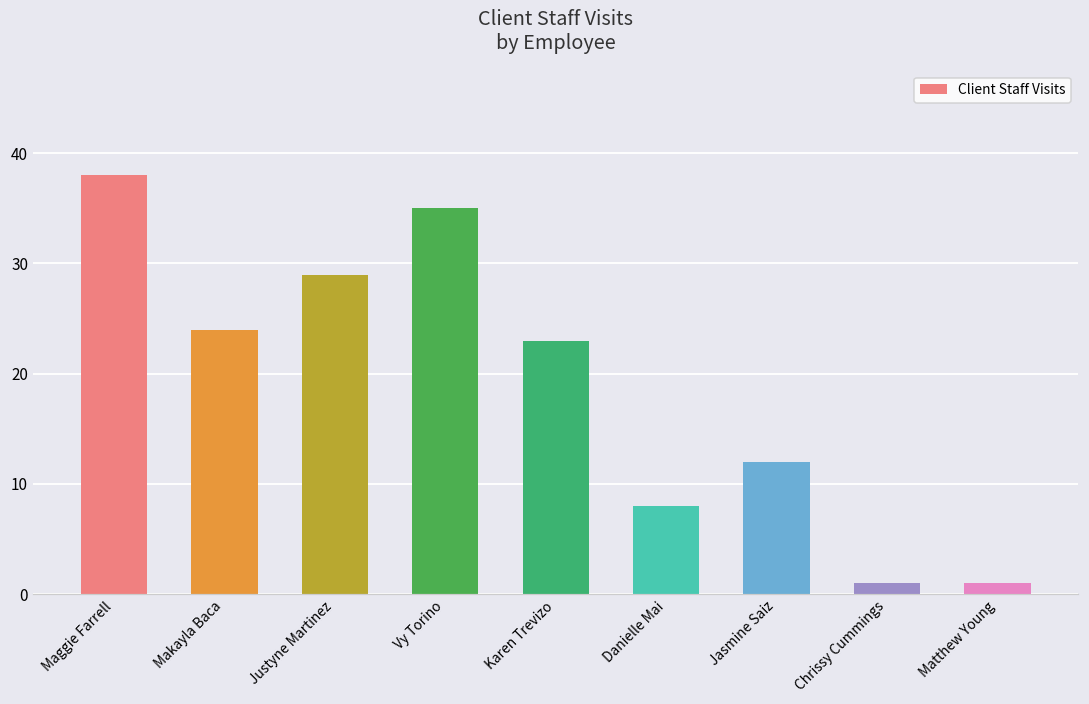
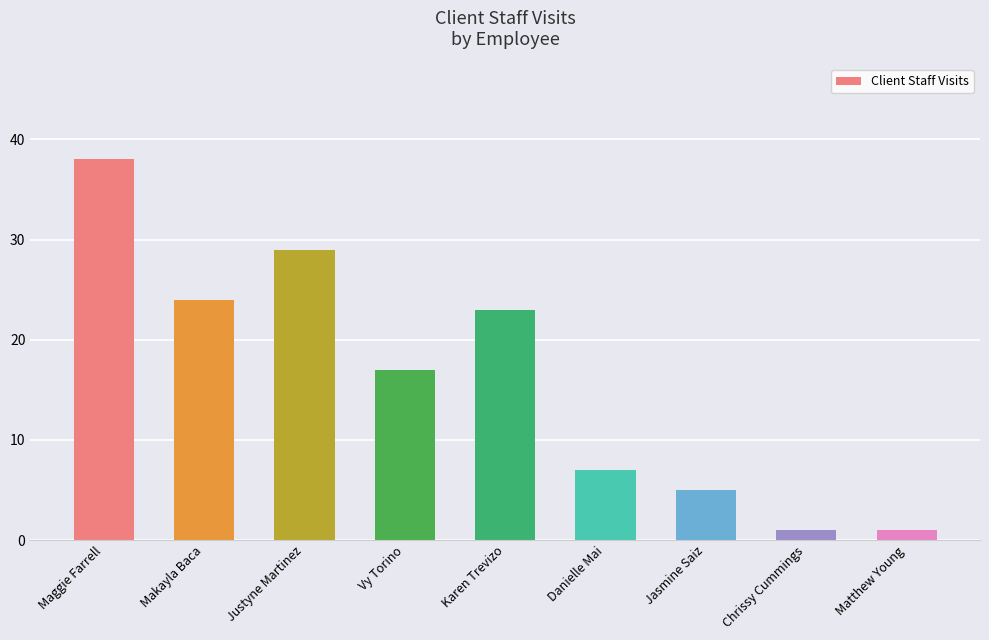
Vy Torino: 35 -> 17
Danielle Mai: 8 -> 7
Jasmine Saiz: 12 -> 5
